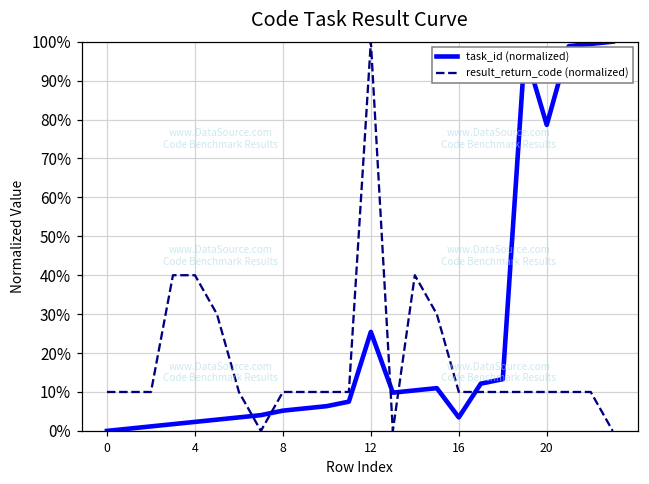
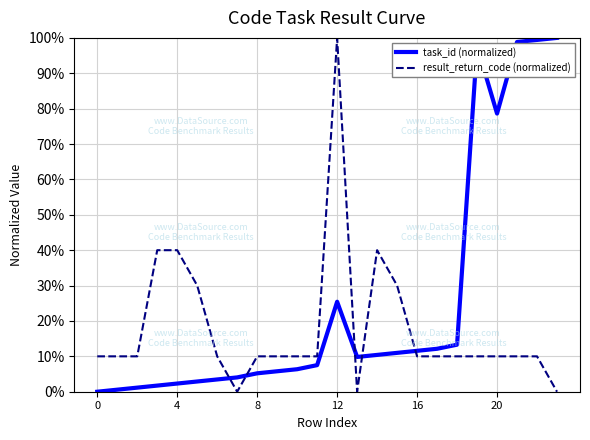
task_id (normalized), 16: 3% -> 12%
